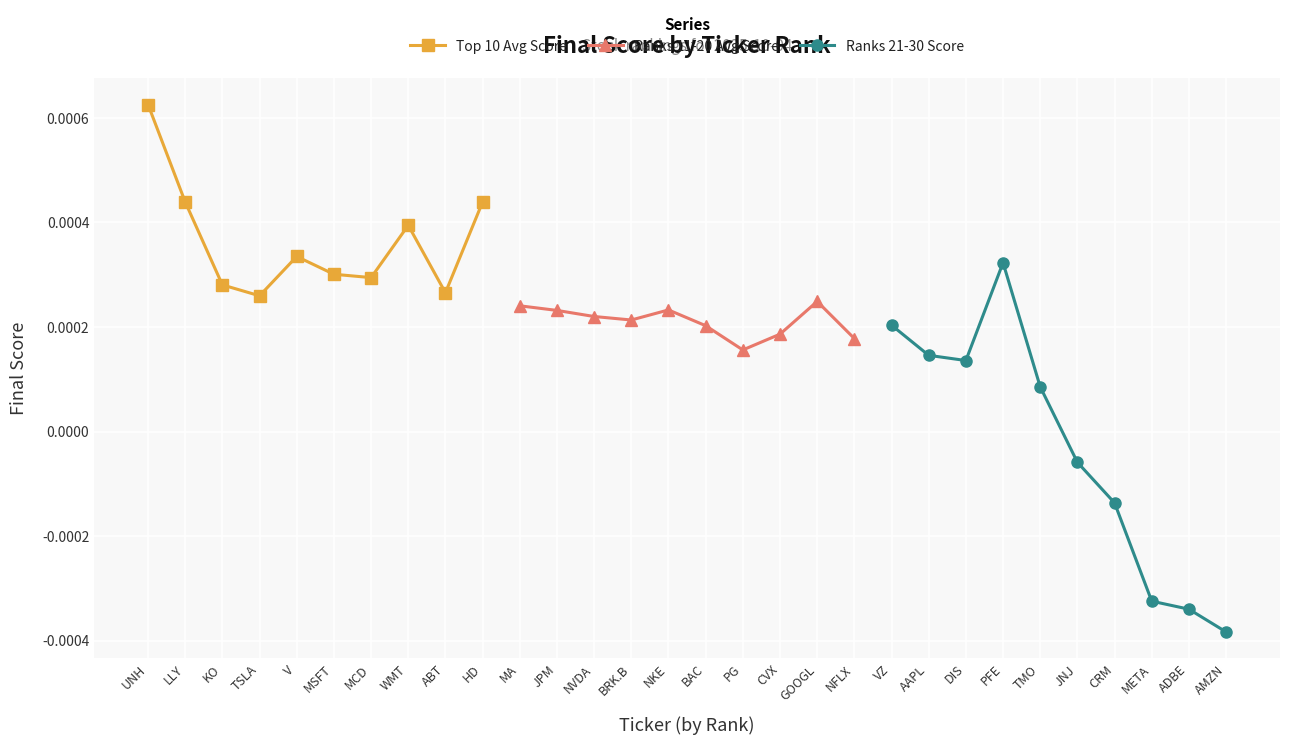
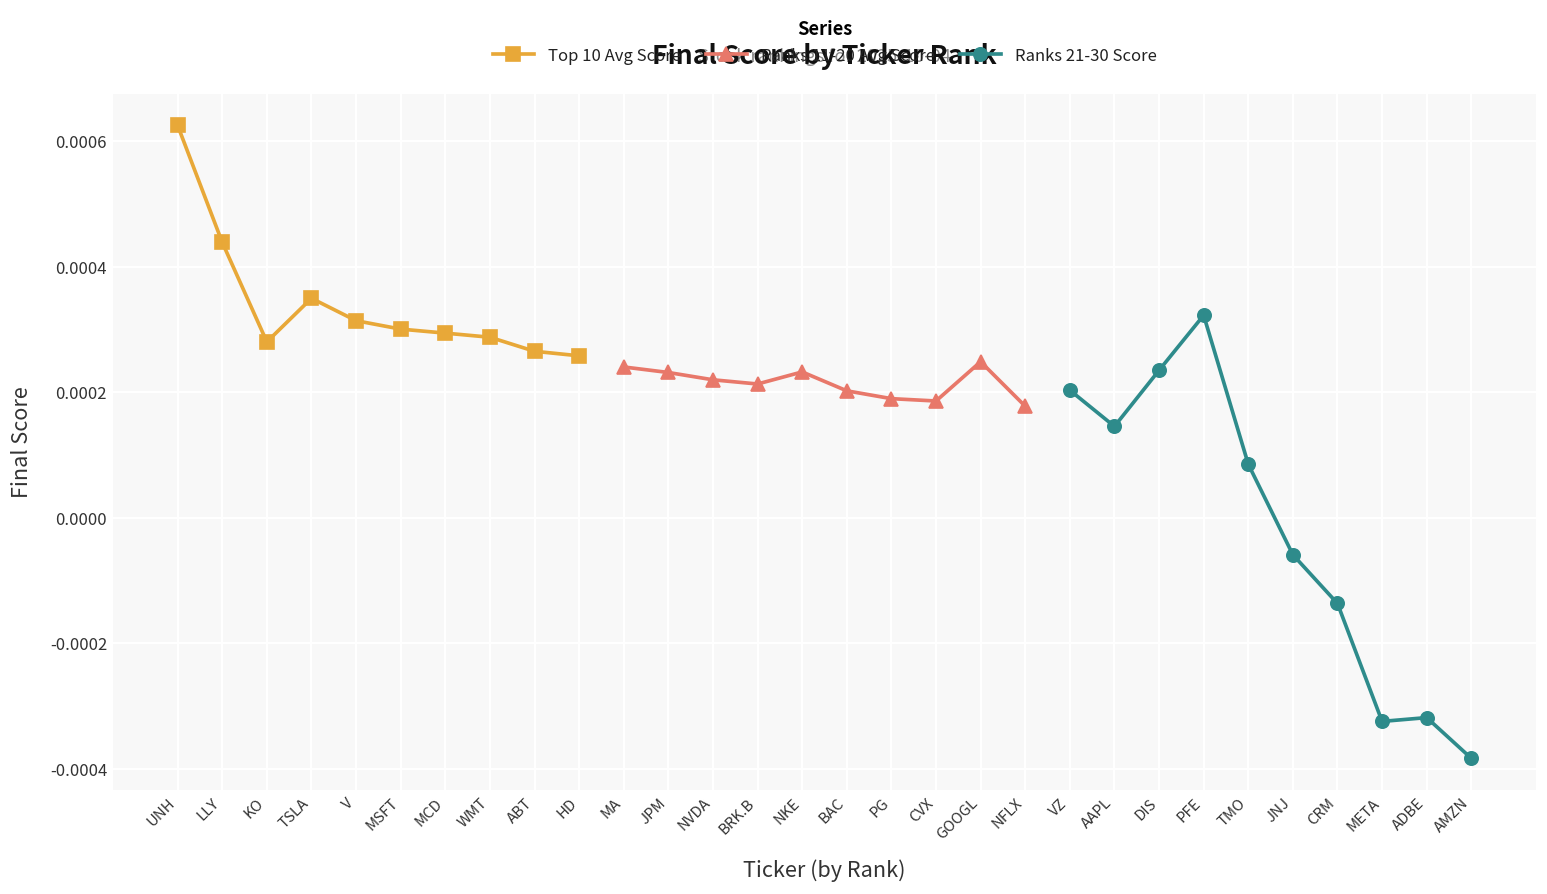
Top 10 Avg Score, TSLA: 0.00026 -> 0.00035
Top 10 Avg Score, V: 0.00033 -> 0.00031
Top 10 Avg Score, WMT: 0.00039 -> 0.00029
Top 10 Avg Score, HD: 0.00044 -> 0.00026
Ranks 11-20 Avg Score, PG: 0.00016 -> 0.00019
Ranks 21-30 Score, DIS: 0.00014 -> 0.00024
Ranks 21-30 Score, ADBE: -0.00034 -> -0.00032
